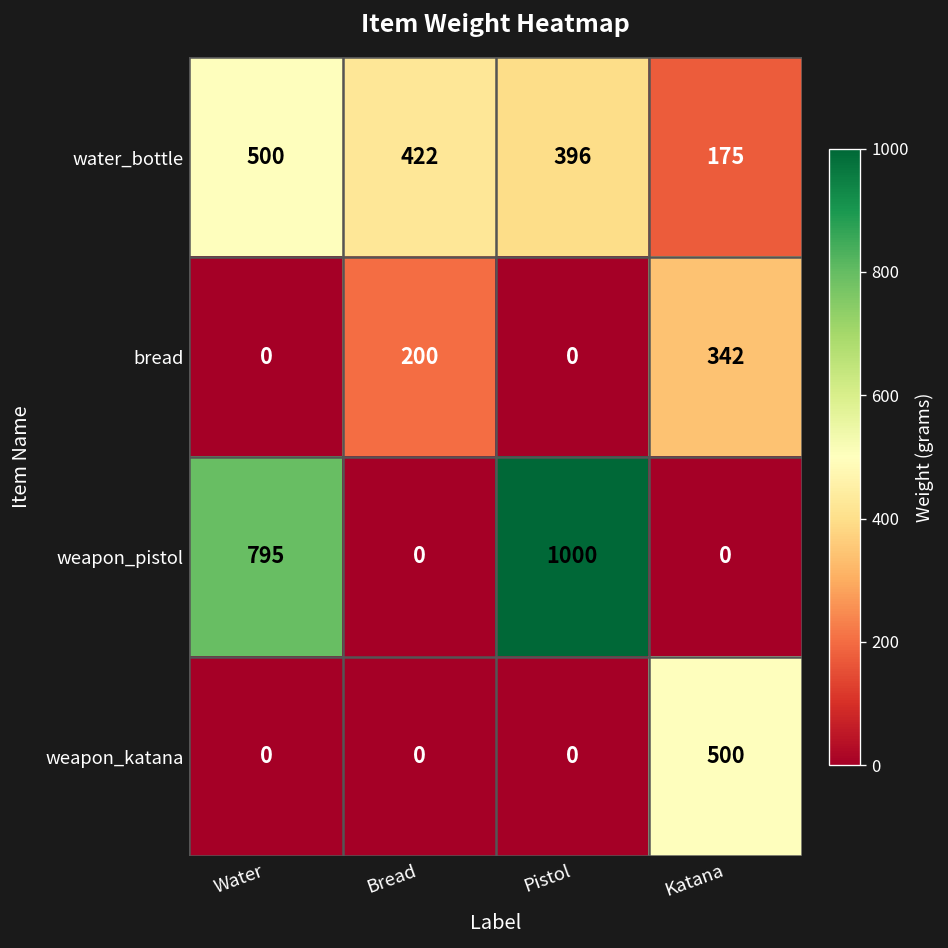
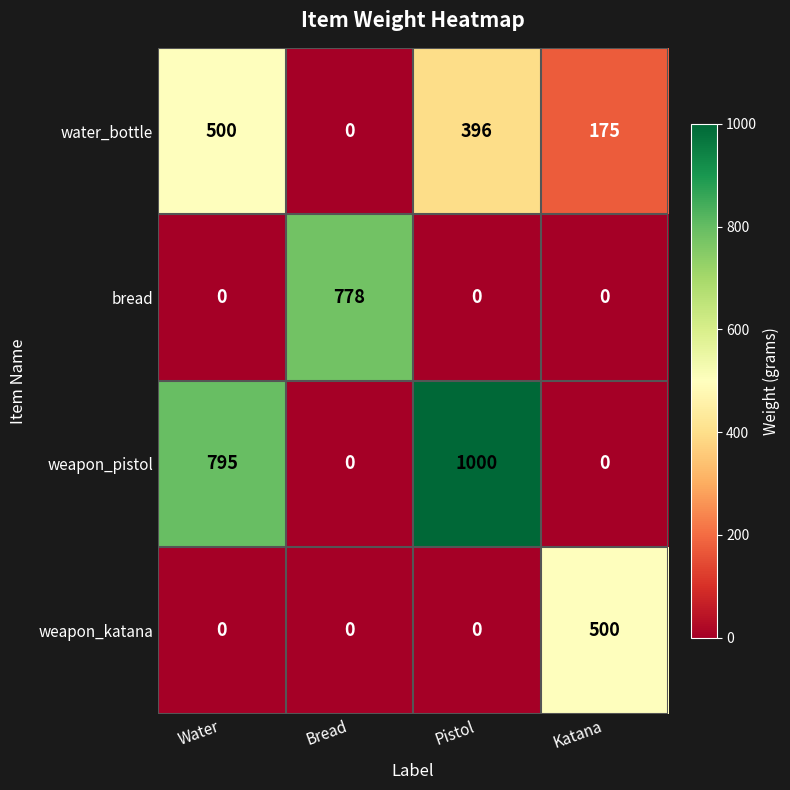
water_bottle, Bread: 422 -> 0
bread, Bread: 200 -> 778
bread, Katana: 342 -> 0
